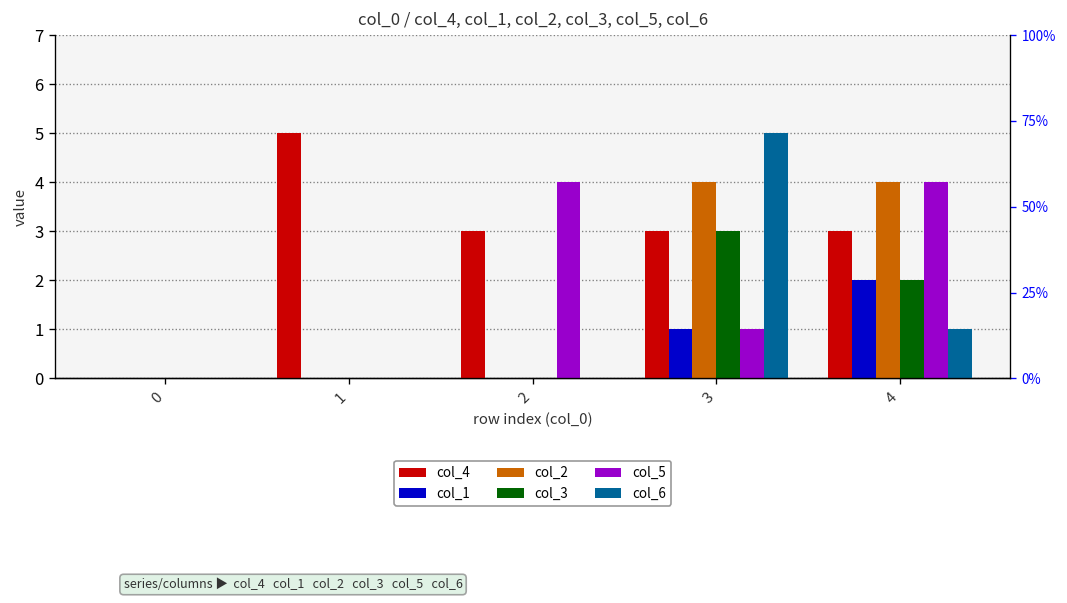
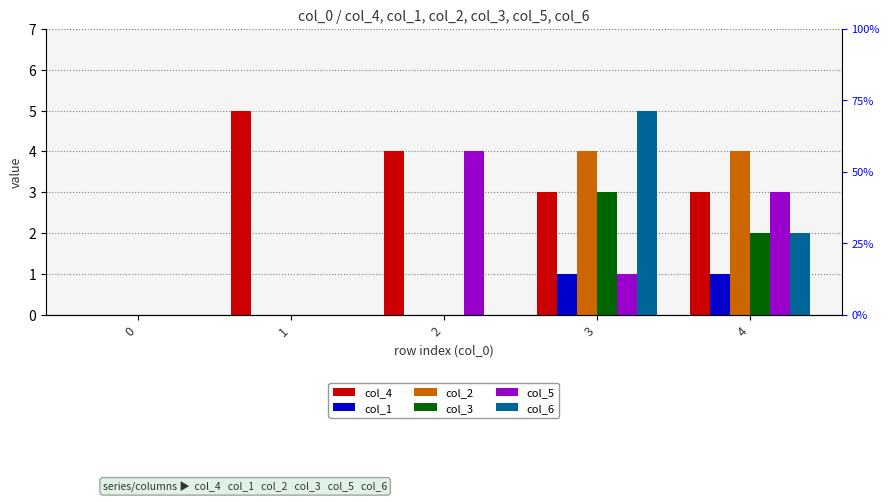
col_4, 2: 3 -> 4
col_1, 4: 2 -> 1
col_5, 4: 4 -> 3
col_6, 4: 1 -> 2
